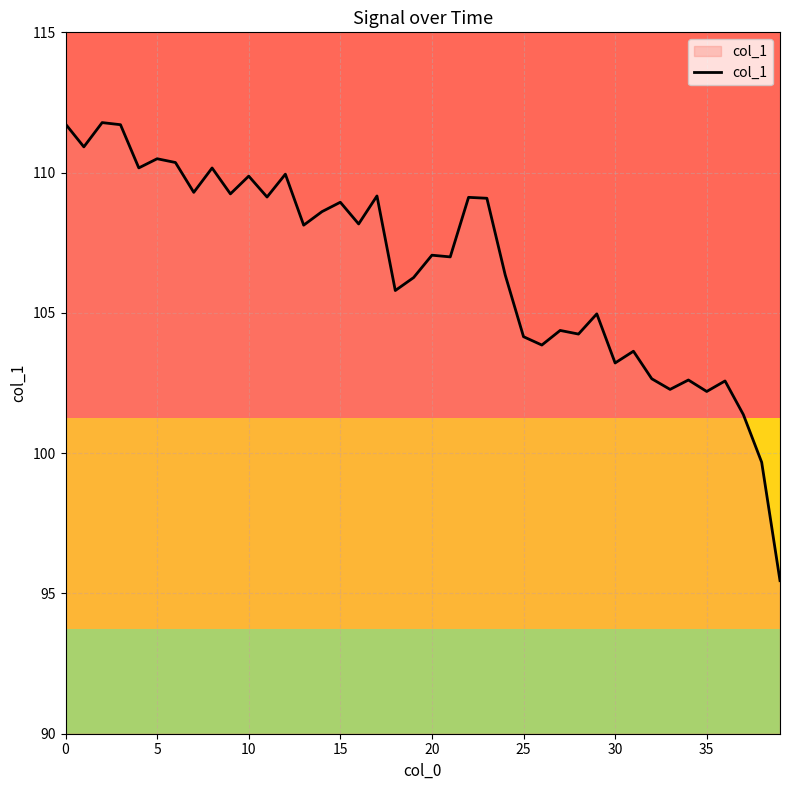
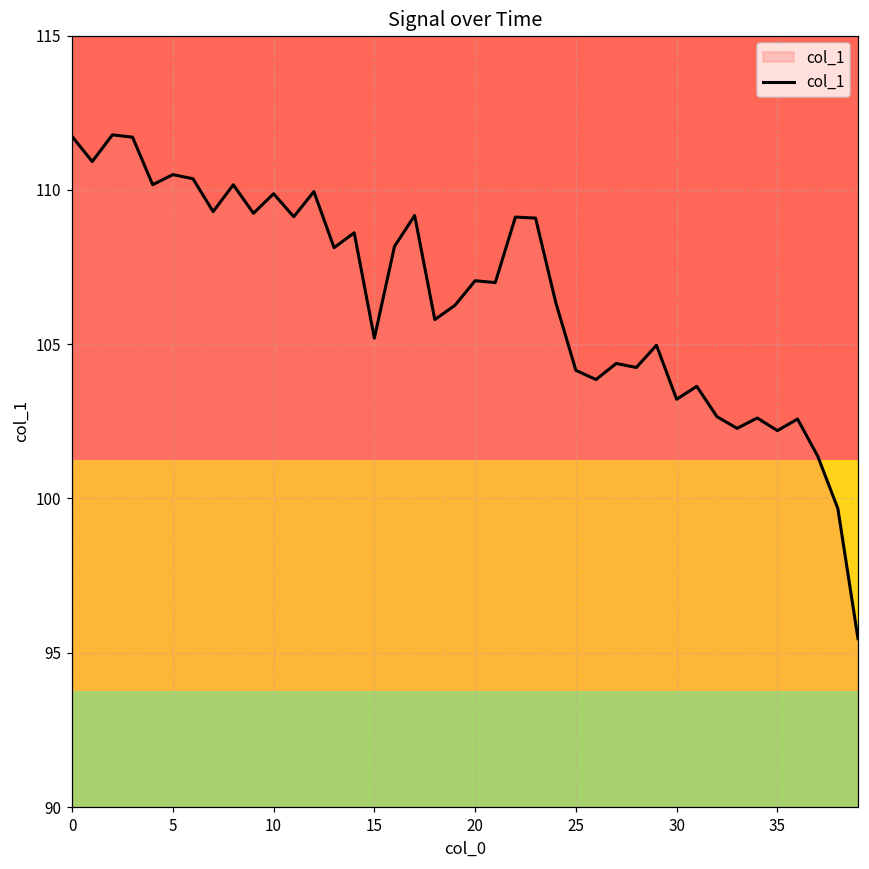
15: 108.9 -> 105.2
